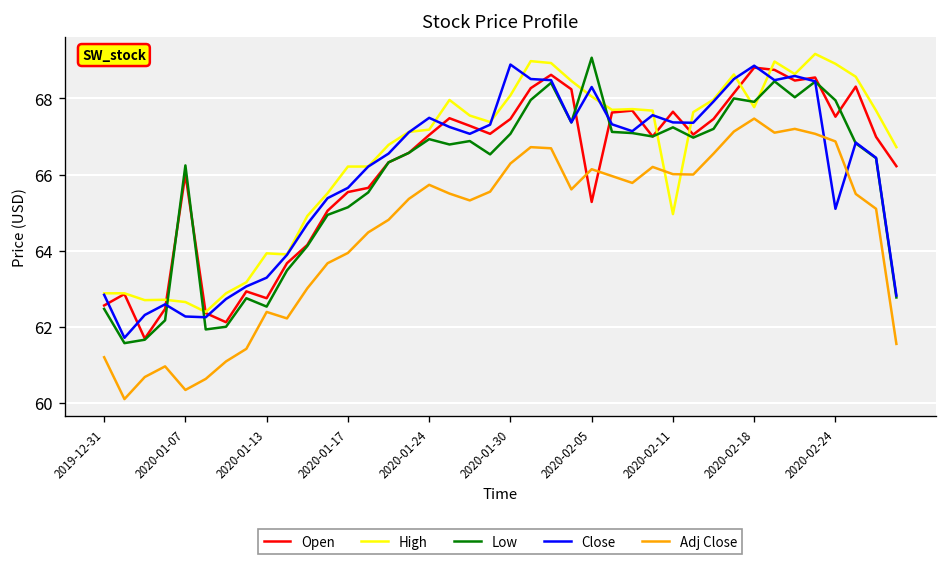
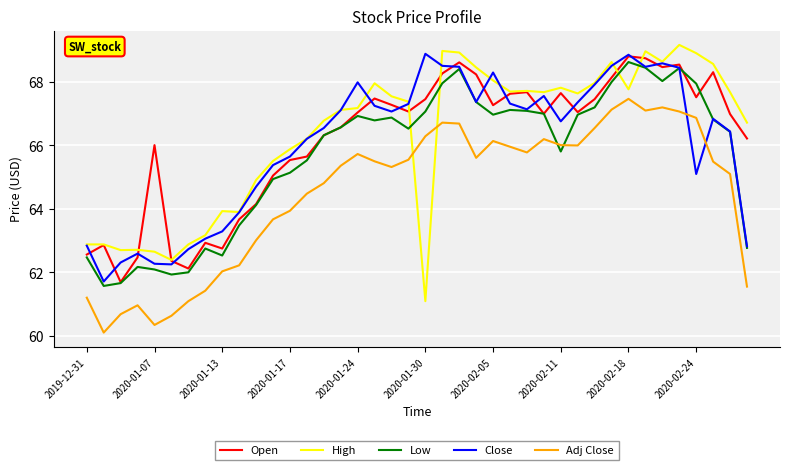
Low, 2020-01-07: 66.2 -> 62.1
Adj Close, 2020-01-13: 62.4 -> 62.0
High, 2020-01-17: 66.2 -> 65.9
Close, 2020-01-24: 67.5 -> 68.0
High, 2020-01-30: 68.1 -> 61.1
Open, 2020-02-05: 65.3 -> 67.3
Low, 2020-02-05: 69.1 -> 67.0
High, 2020-02-11: 65.0 -> 67.8
Low, 2020-02-11: 67.2 -> 65.8
Close, 2020-02-11: 67.4 -> 66.8
Low, 2020-02-18: 67.9 -> 68.6
